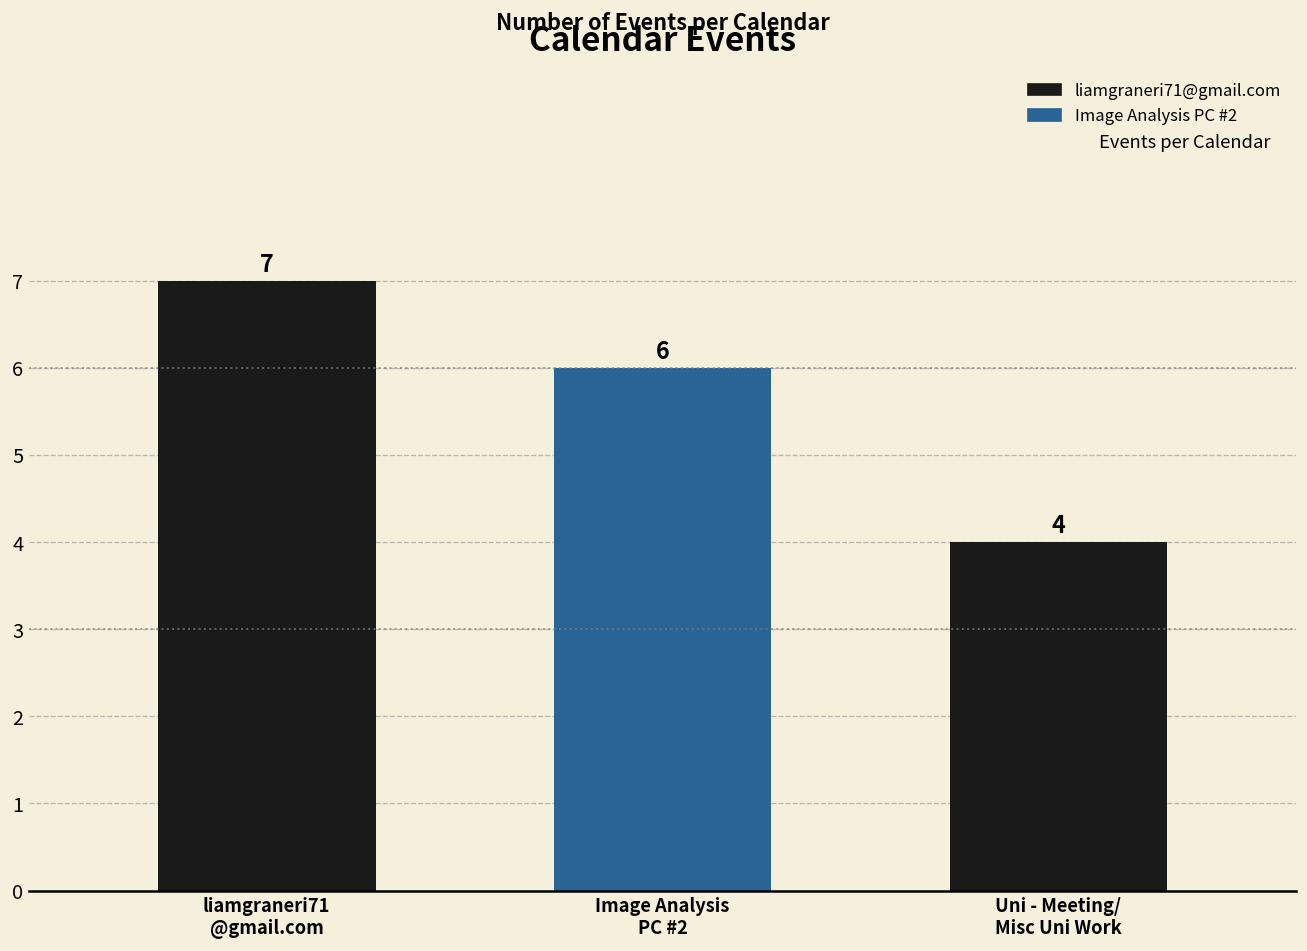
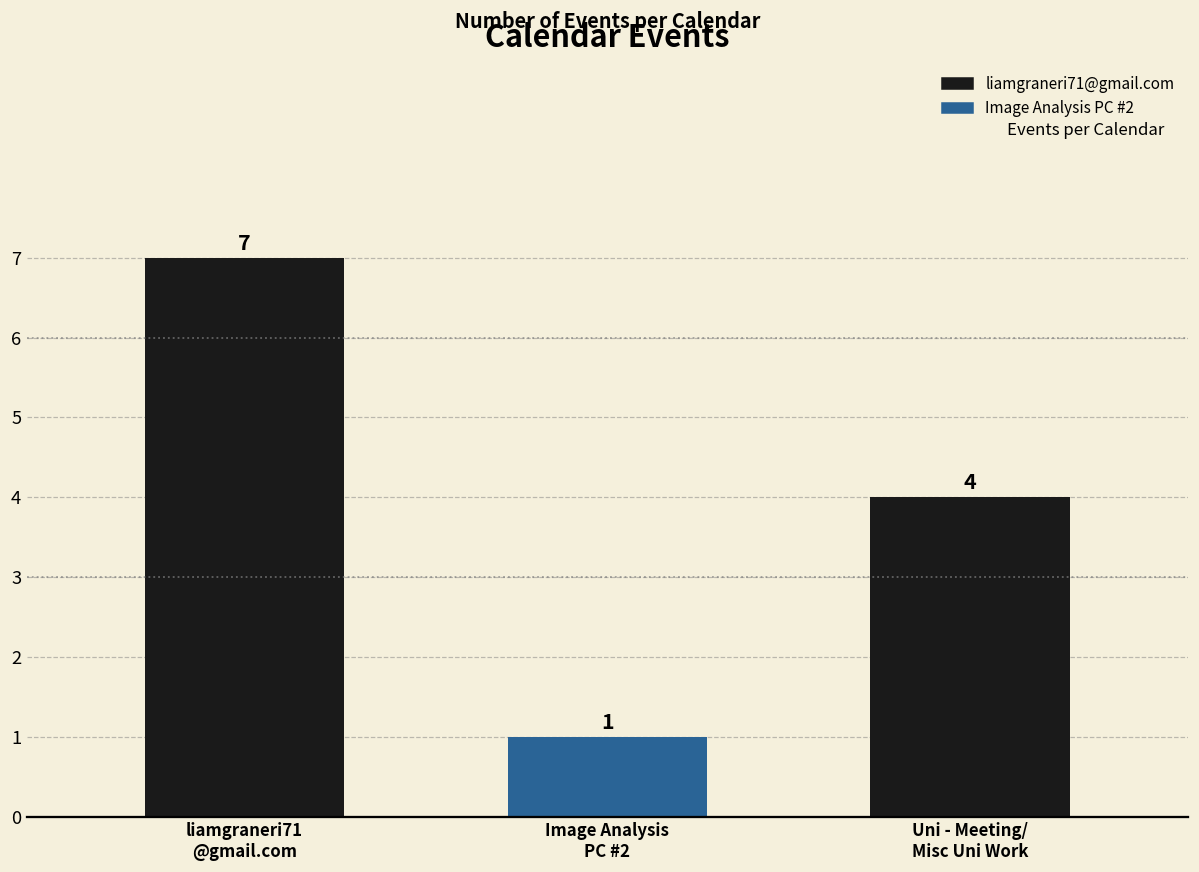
Image Analysis PC #2: 6 -> 1
